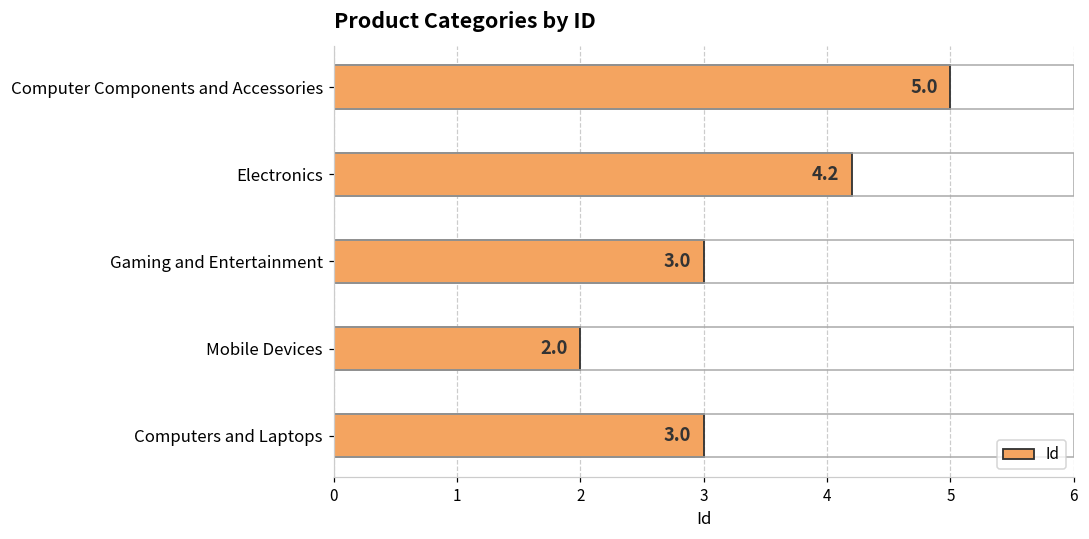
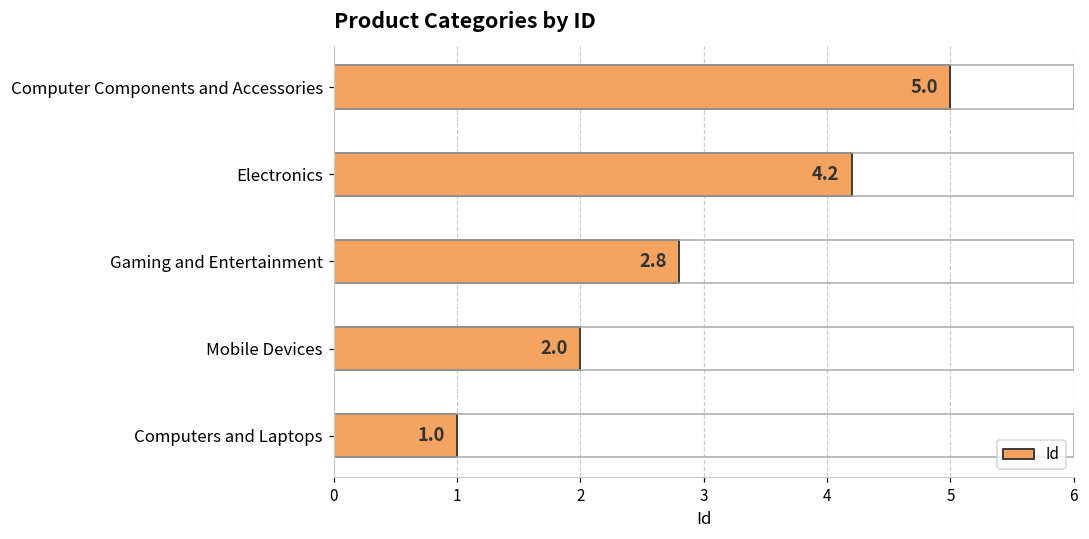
Gaming and Entertainment: 3.0 -> 2.8
Computers and Laptops: 3.0 -> 1.0
